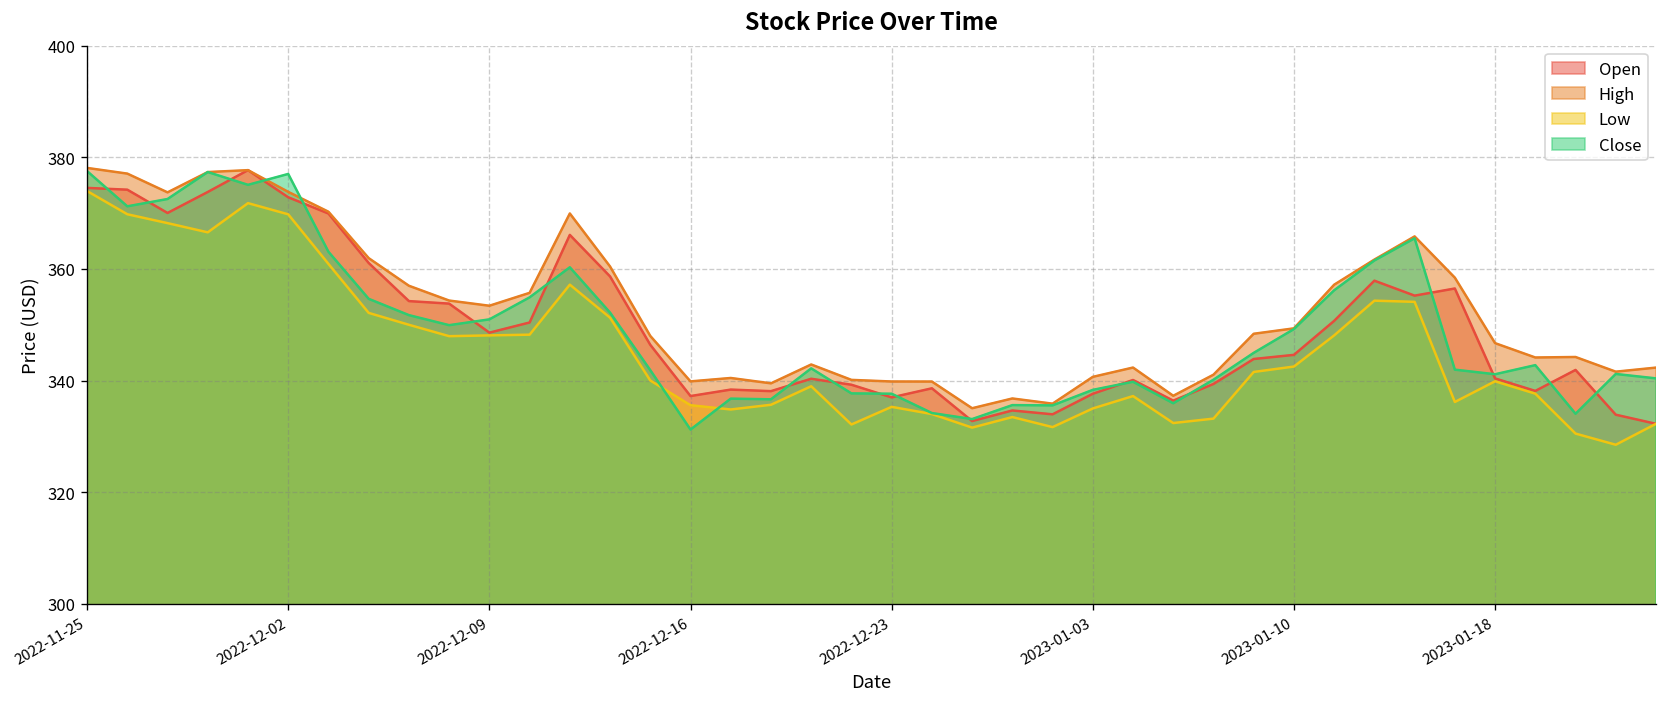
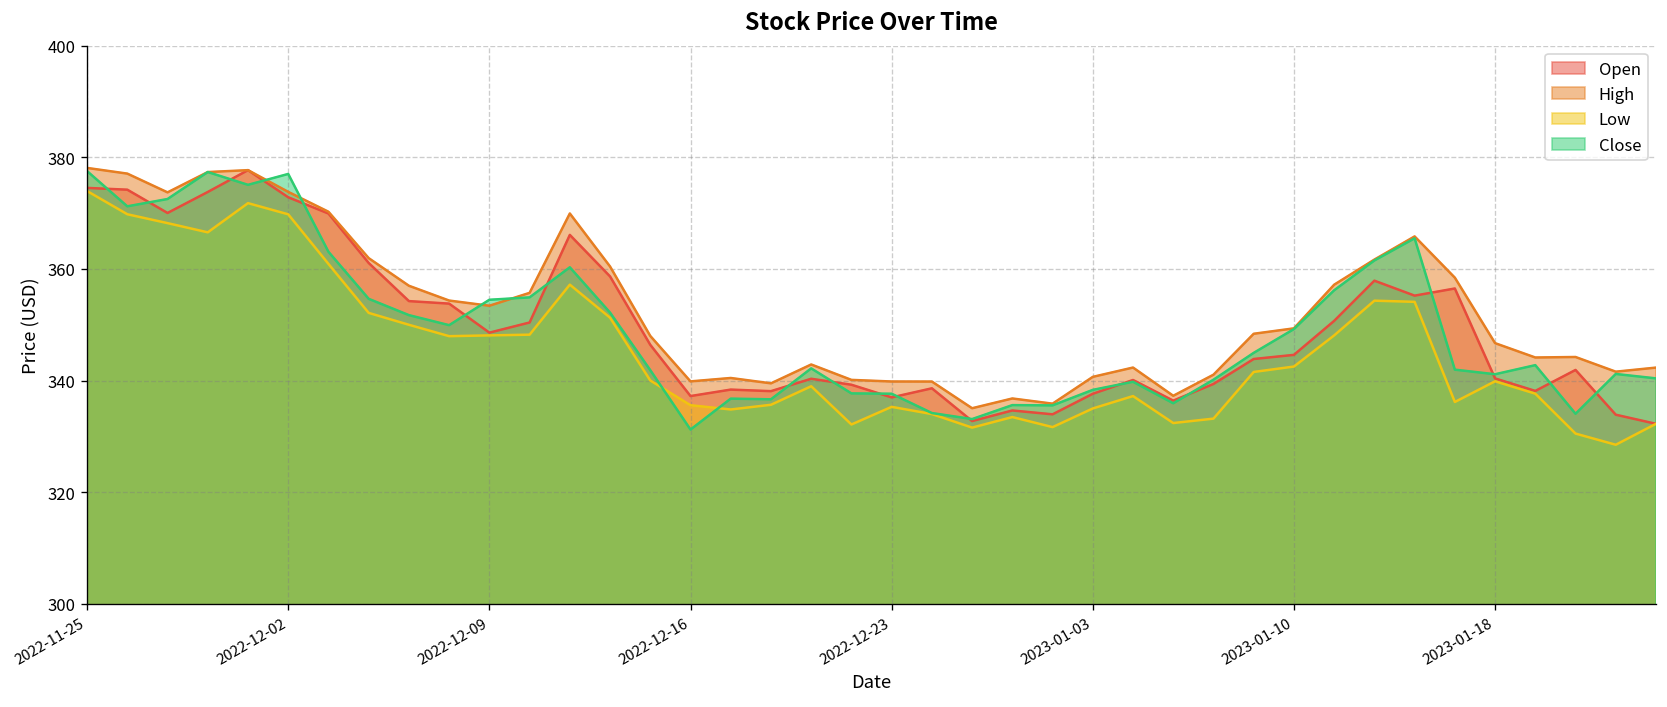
Close, 2022-12-09: 351 -> 354
